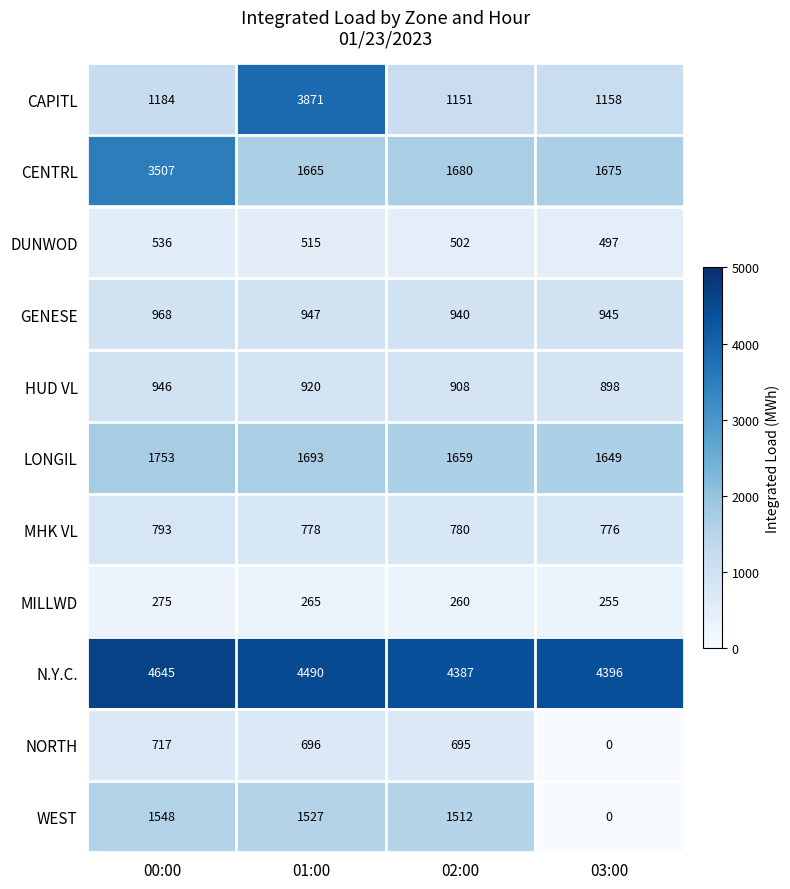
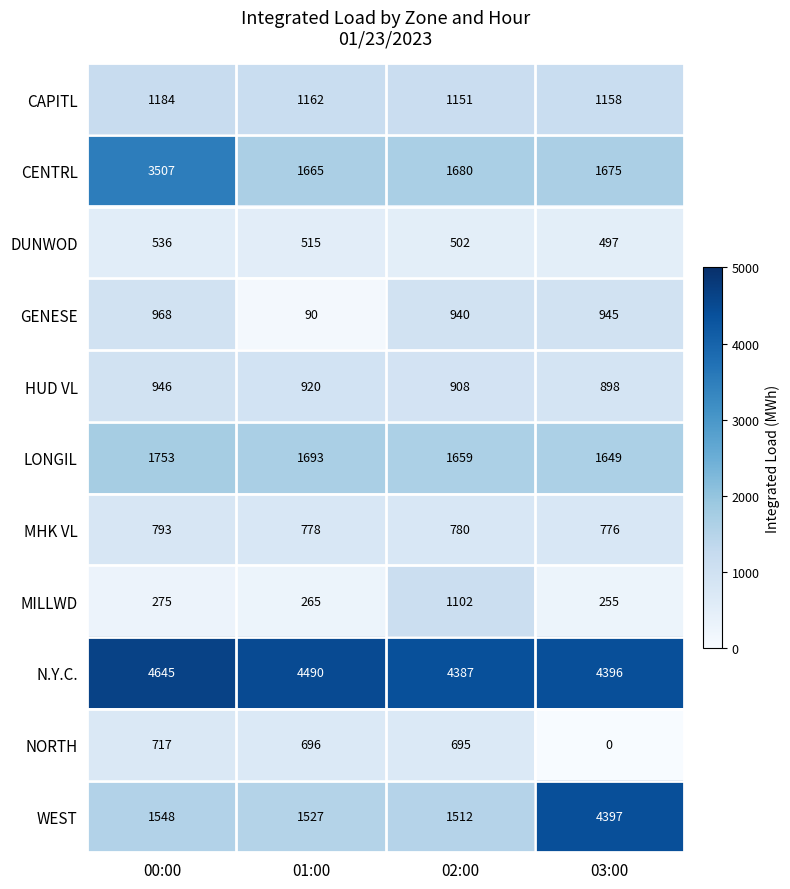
CAPITL, 01:00: 3871 -> 1162
GENESE, 01:00: 947 -> 90
MILLWD, 02:00: 260 -> 1102
WEST, 03:00: 0 -> 4397
